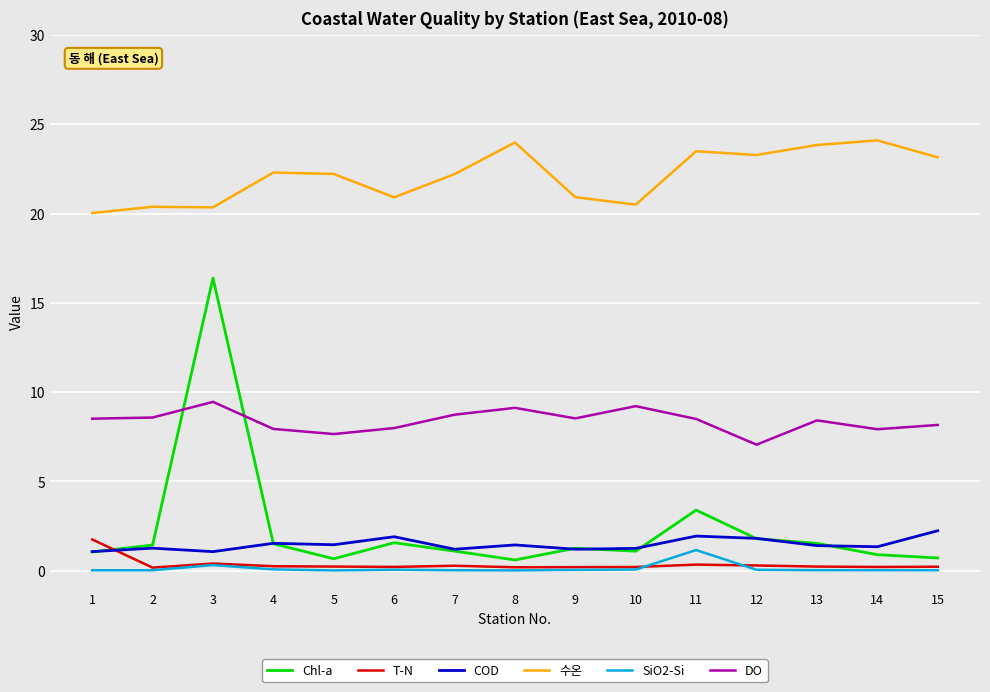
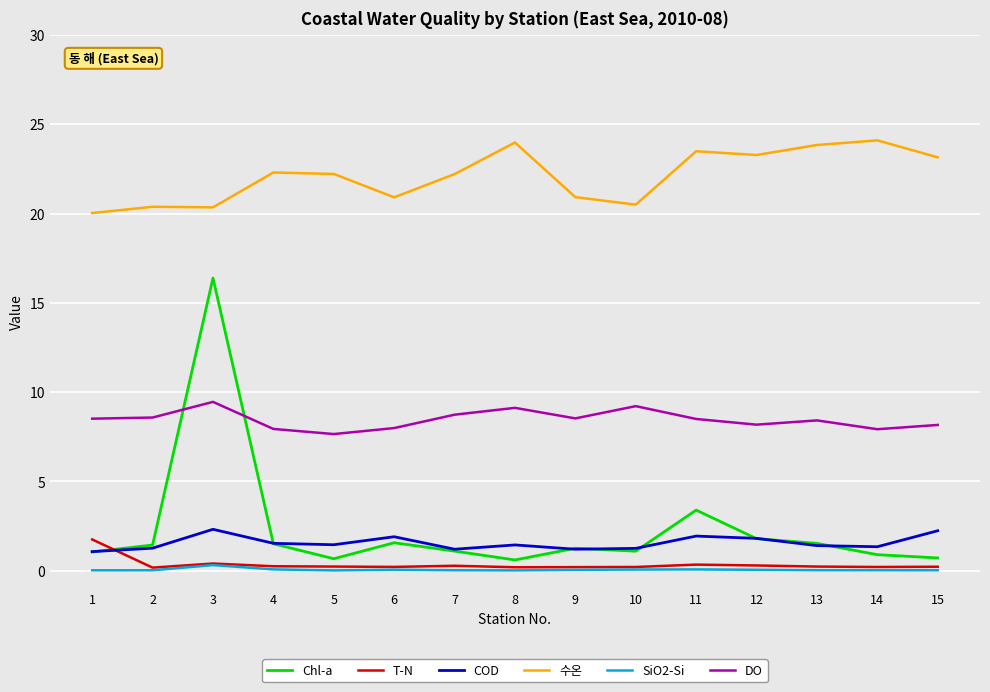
COD, 3: 1.1 -> 2.3
SiO2-Si, 11: 1.2 -> 0.1
DO, 12: 7.1 -> 8.2
